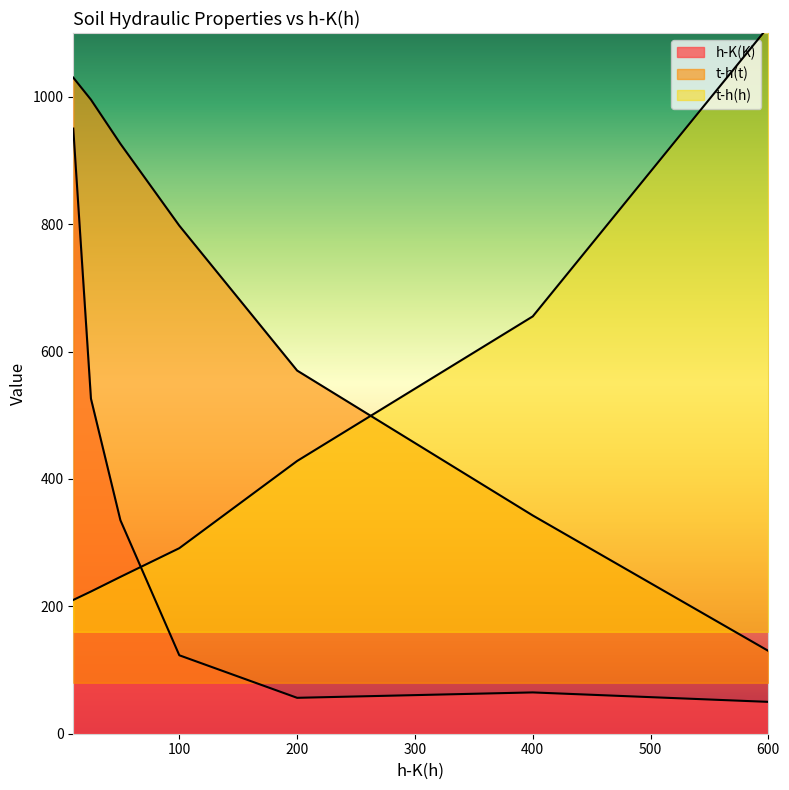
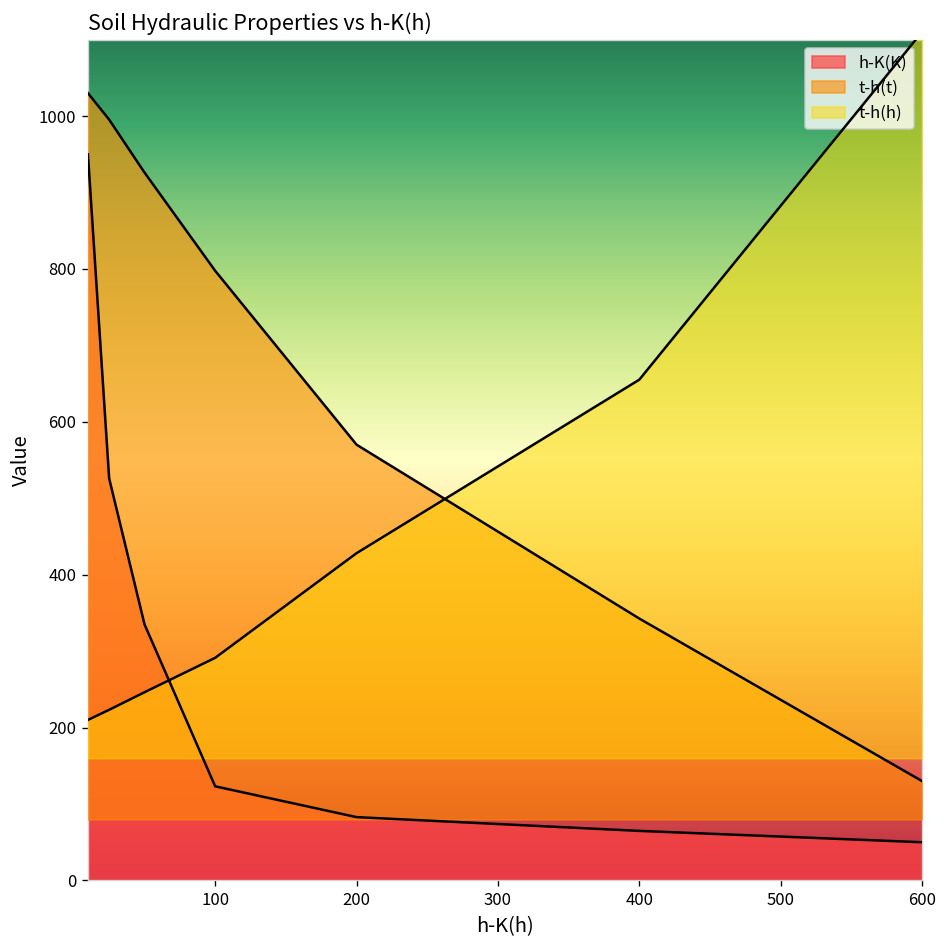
h-K(K), 200: 60 -> 80
